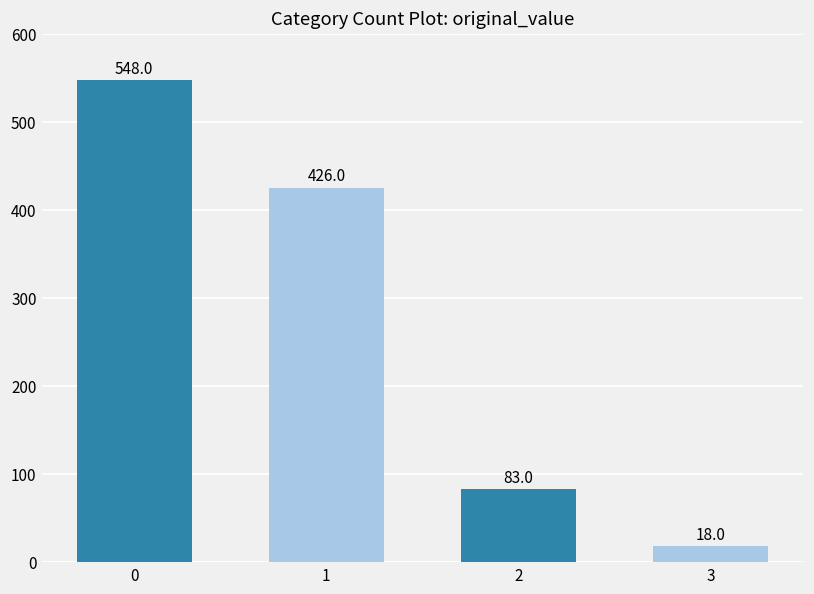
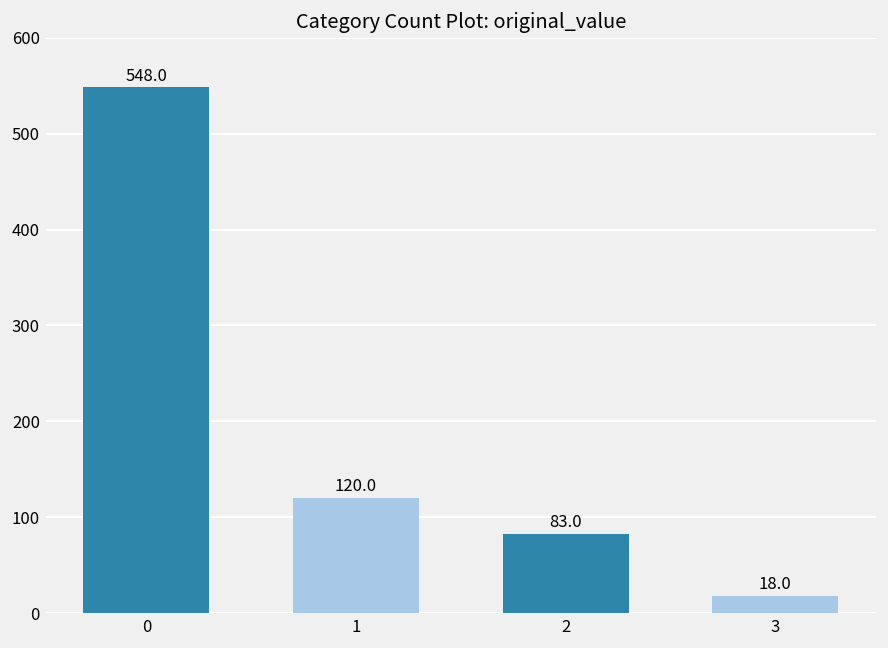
1: 426.0 -> 120.0
